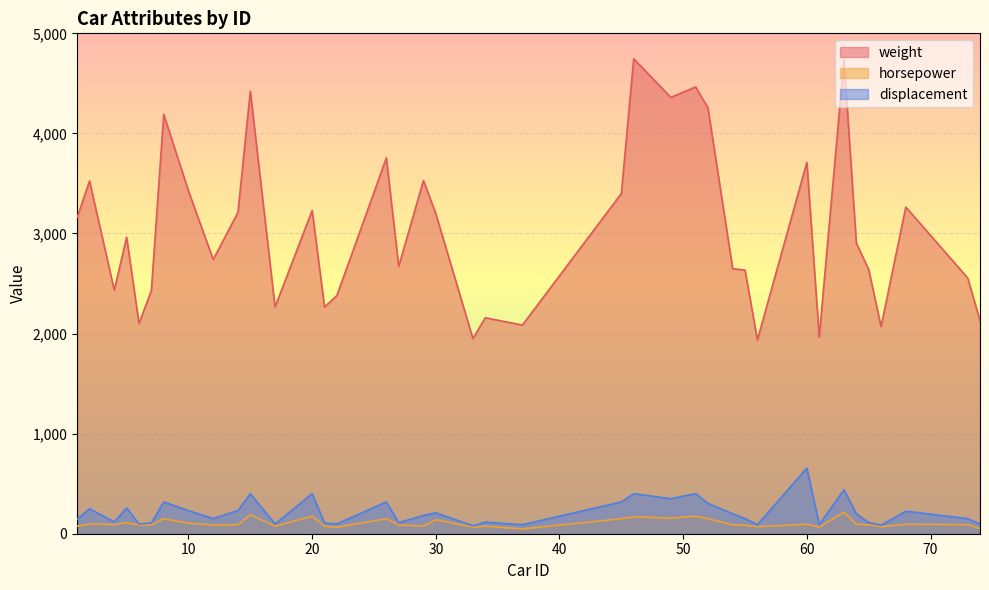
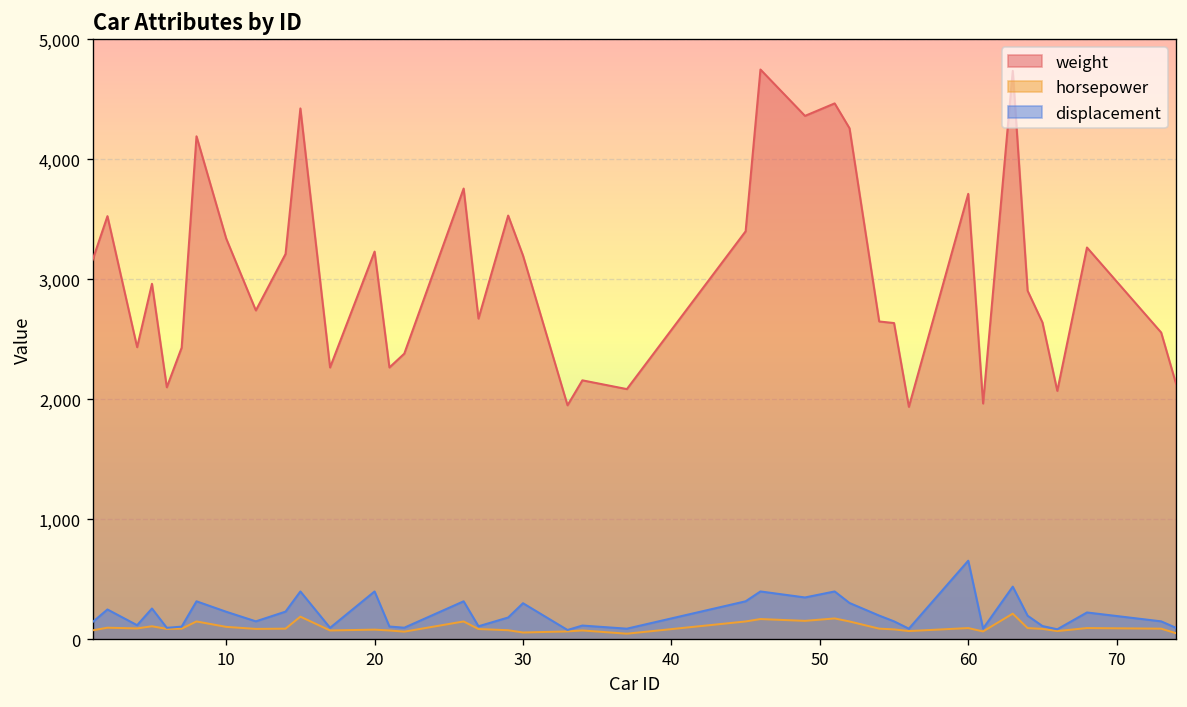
weight, 10: 3,430 -> 3,340
horsepower, 20: 180 -> 80
horsepower, 30: 140 -> 60
displacement, 30: 210 -> 300
